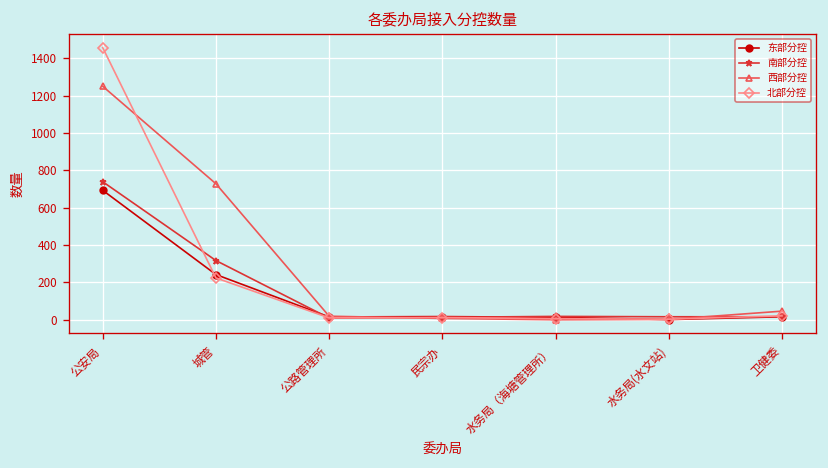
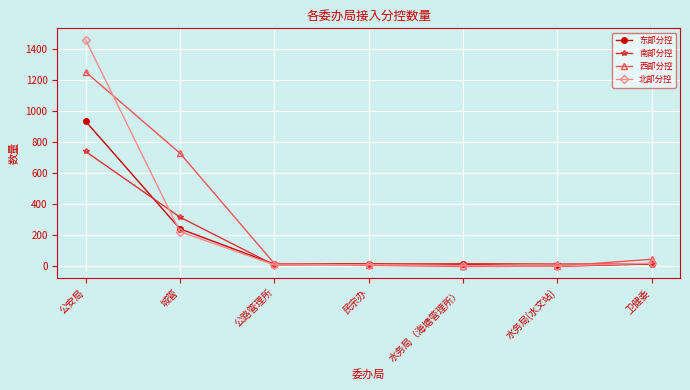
东部分控, 公安局: 690 -> 930
